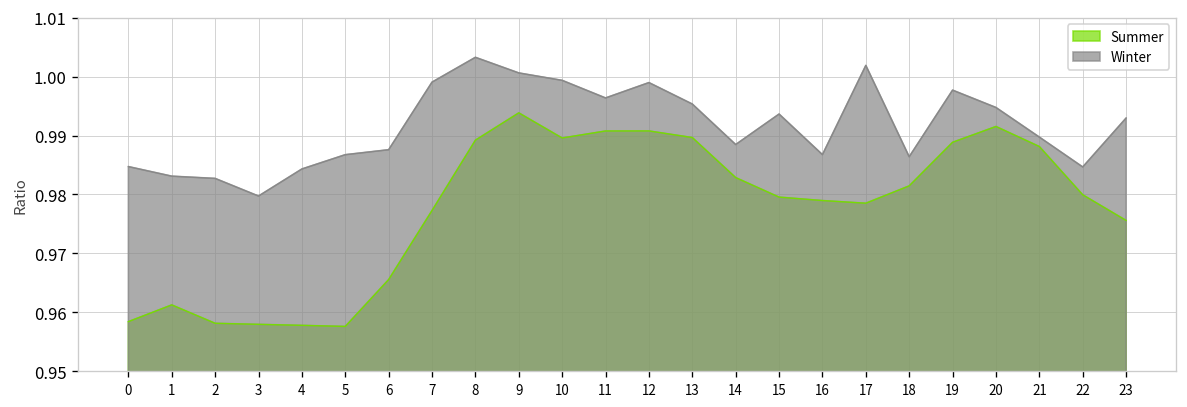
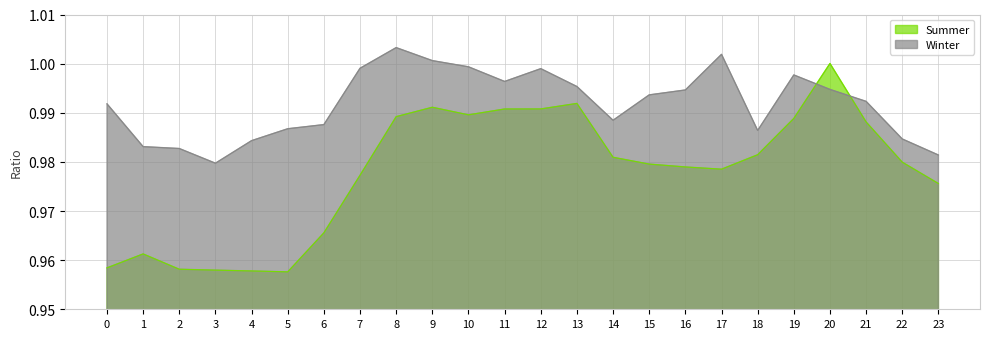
Winter, 0: 0.985 -> 0.992
Summer, 9: 0.994 -> 0.991
Summer, 13: 0.990 -> 0.992
Summer, 14: 0.983 -> 0.981
Winter, 16: 0.987 -> 0.995
Summer, 20: 0.992 -> 1.000
Winter, 21: 0.990 -> 0.992
Winter, 23: 0.993 -> 0.981
